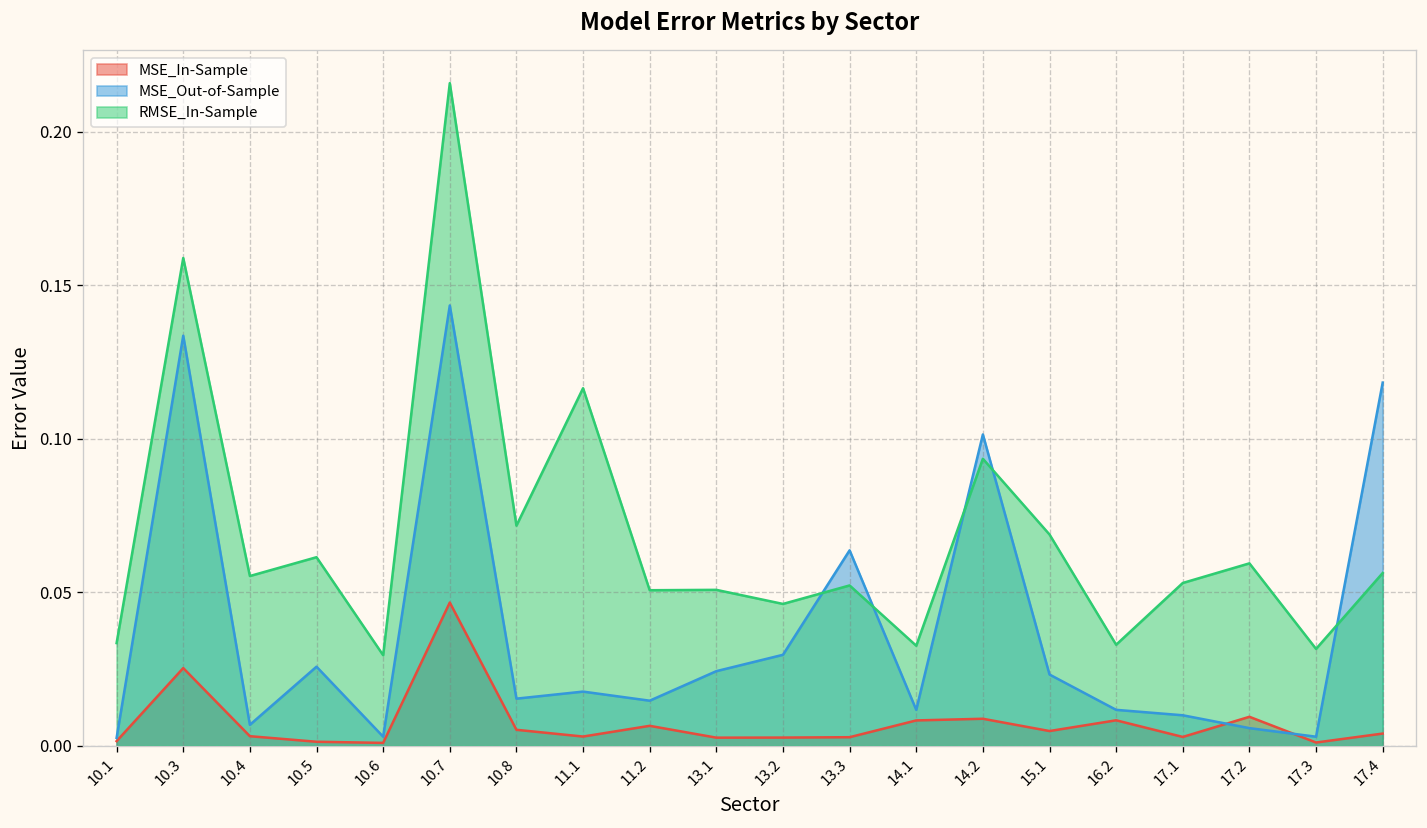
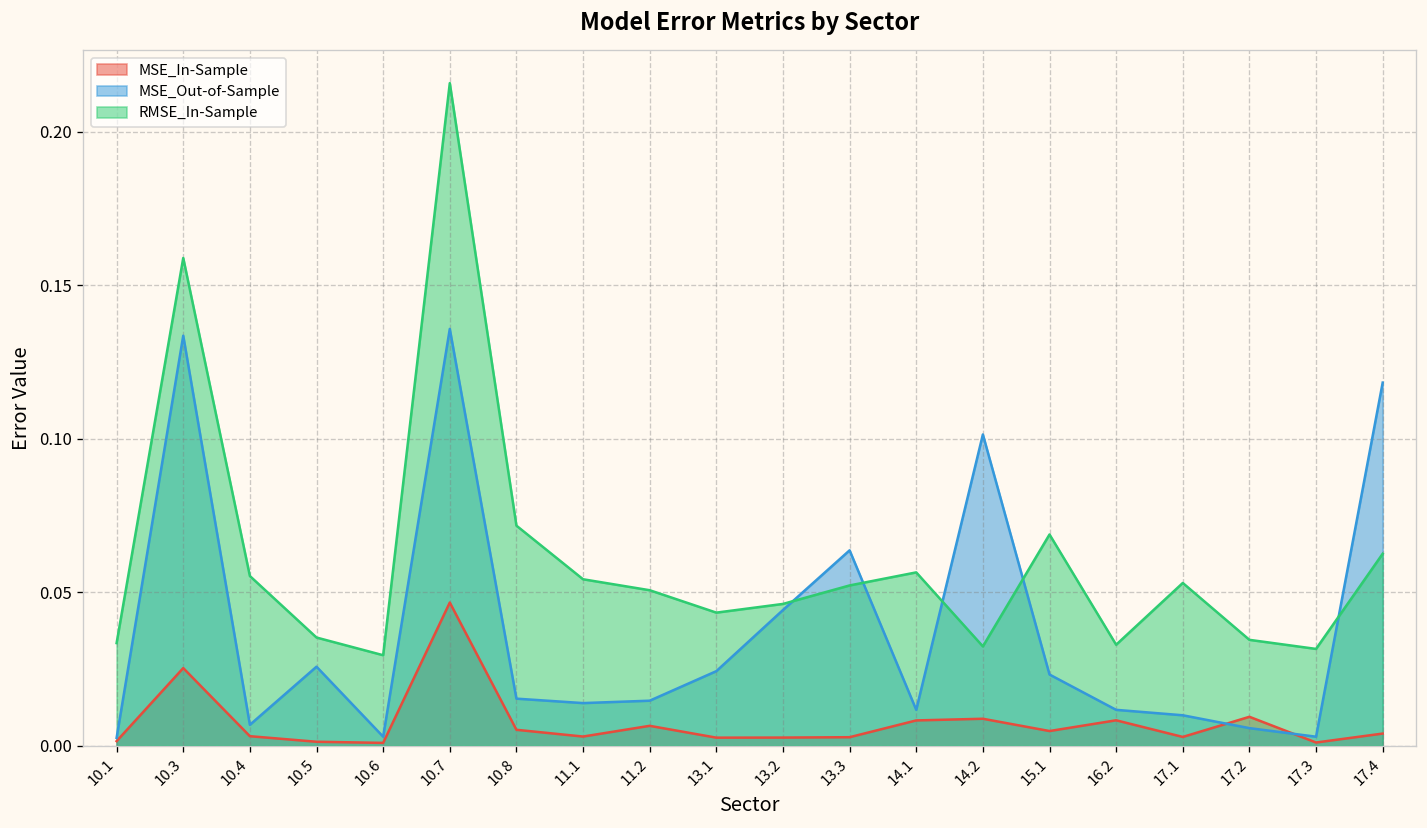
RMSE_In-Sample, 10.5: 0.061 -> 0.035
MSE_Out-of-Sample, 10.7: 0.143 -> 0.136
MSE_Out-of-Sample, 11.1: 0.018 -> 0.014
RMSE_In-Sample, 11.1: 0.116 -> 0.054
RMSE_In-Sample, 13.1: 0.051 -> 0.043
MSE_Out-of-Sample, 13.2: 0.030 -> 0.044
RMSE_In-Sample, 14.1: 0.033 -> 0.056
RMSE_In-Sample, 14.2: 0.093 -> 0.032
RMSE_In-Sample, 17.2: 0.059 -> 0.034
RMSE_In-Sample, 17.4: 0.056 -> 0.063
